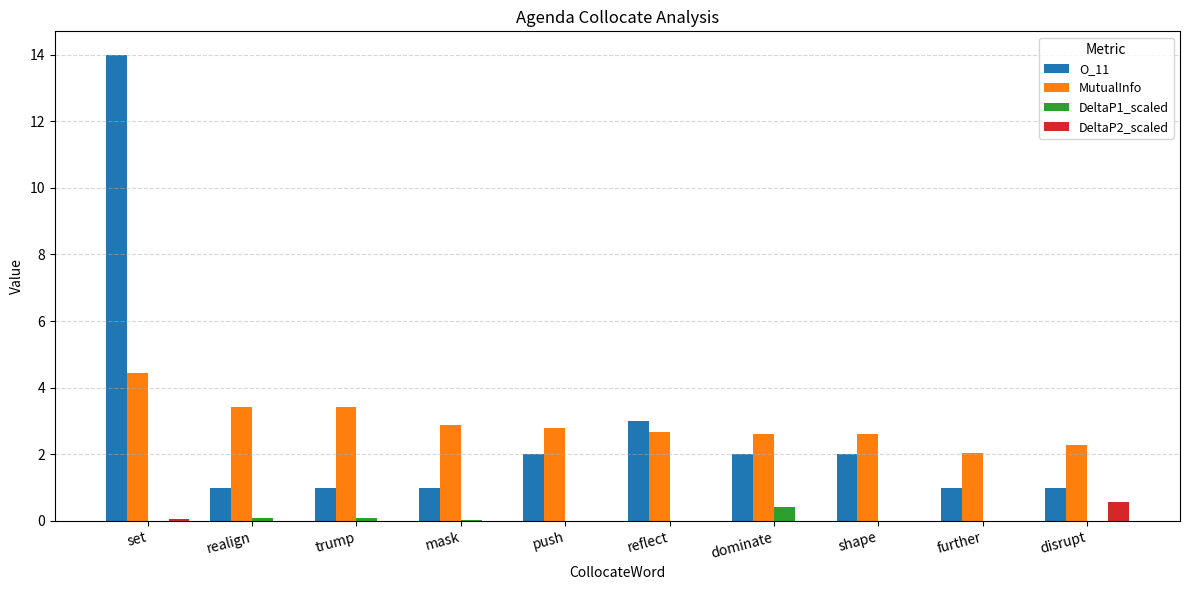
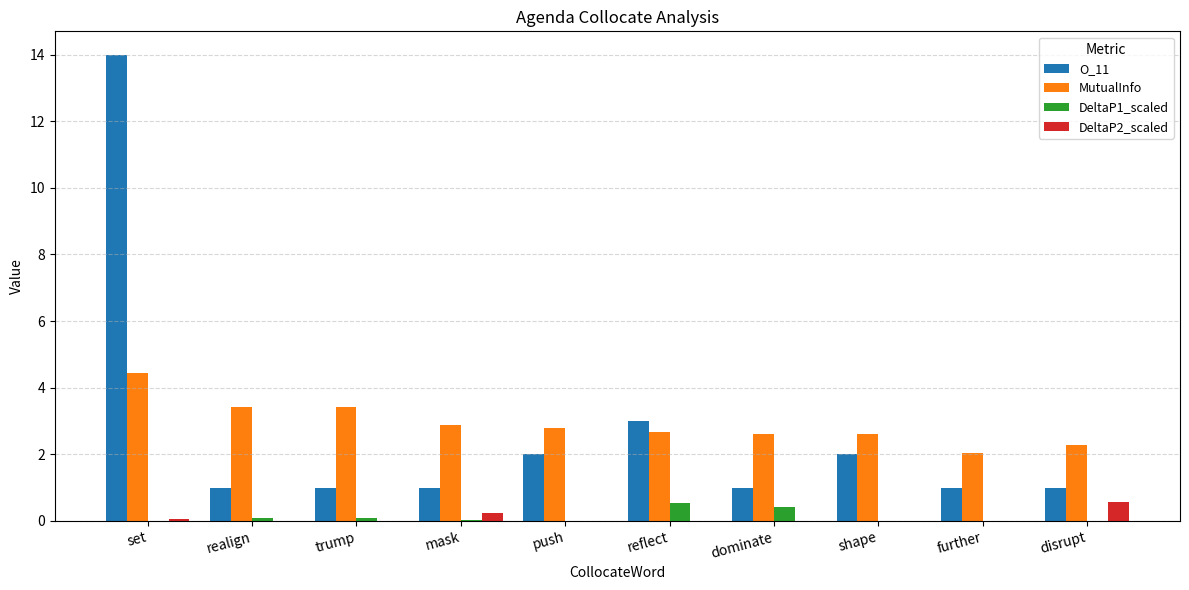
DeltaP2_scaled, mask: 0.0 -> 0.2
DeltaP1_scaled, reflect: 0.0 -> 0.5
O_11, dominate: 2 -> 1
